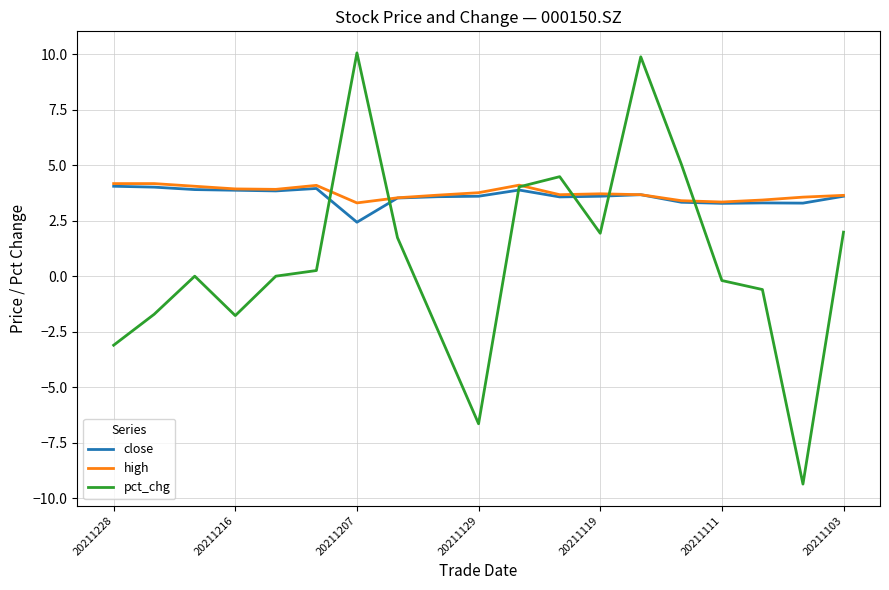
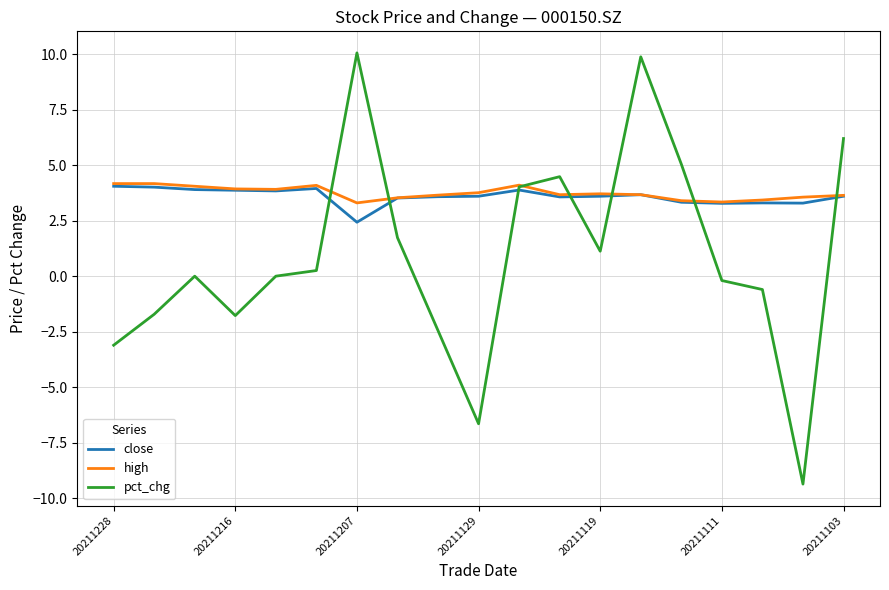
pct_chg, 20211119: 1.9 -> 1.1
pct_chg, 20211103: 2.0 -> 6.2
